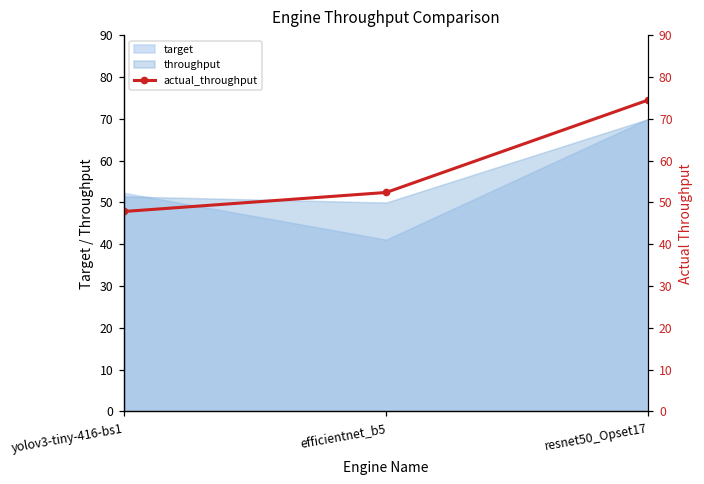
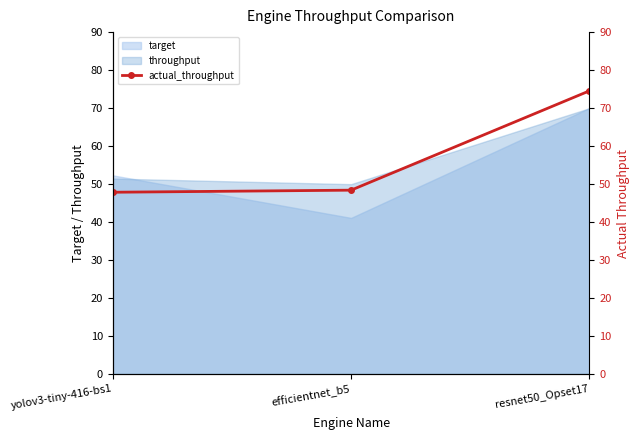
actual_throughput, efficientnet_b5: 52 -> 48
